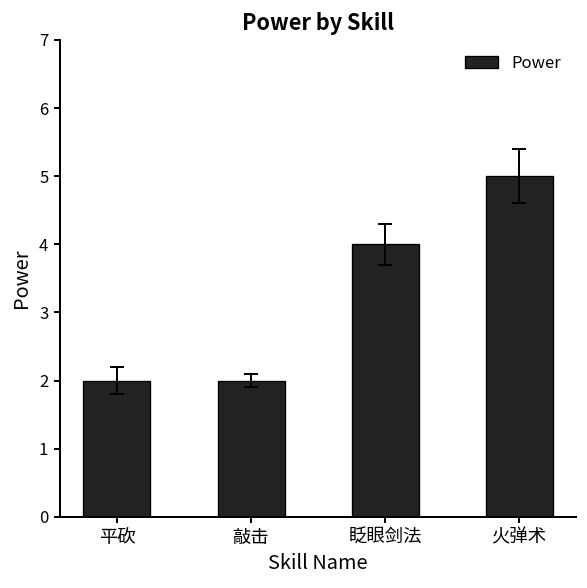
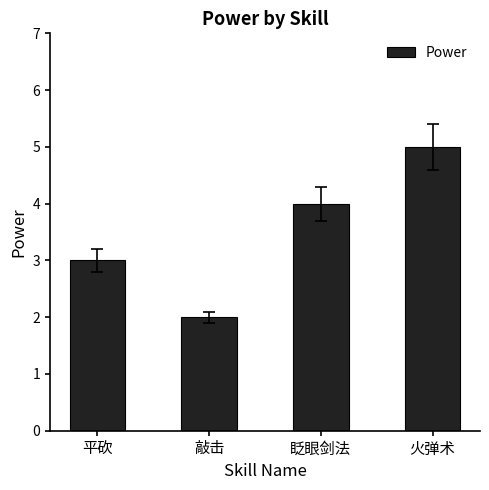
Power, 平砍: 2 -> 3
